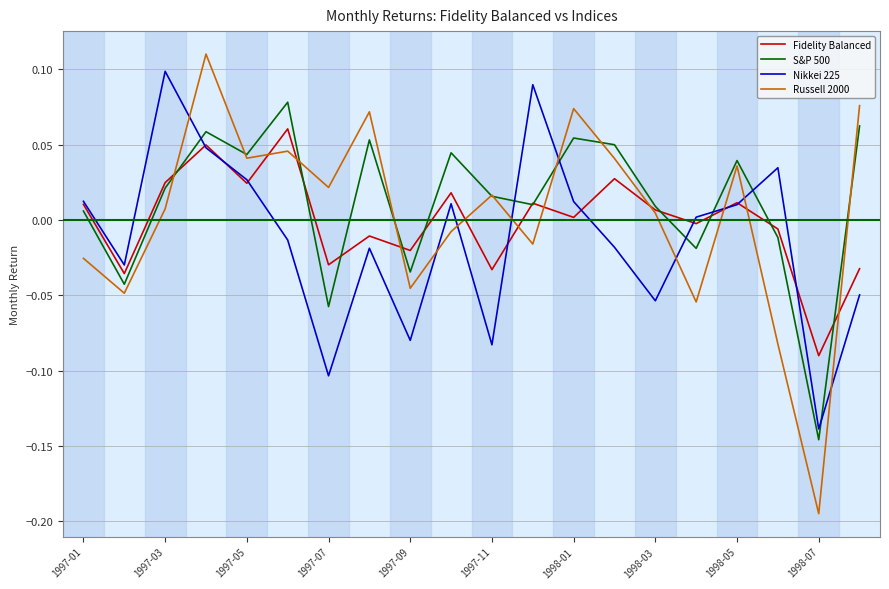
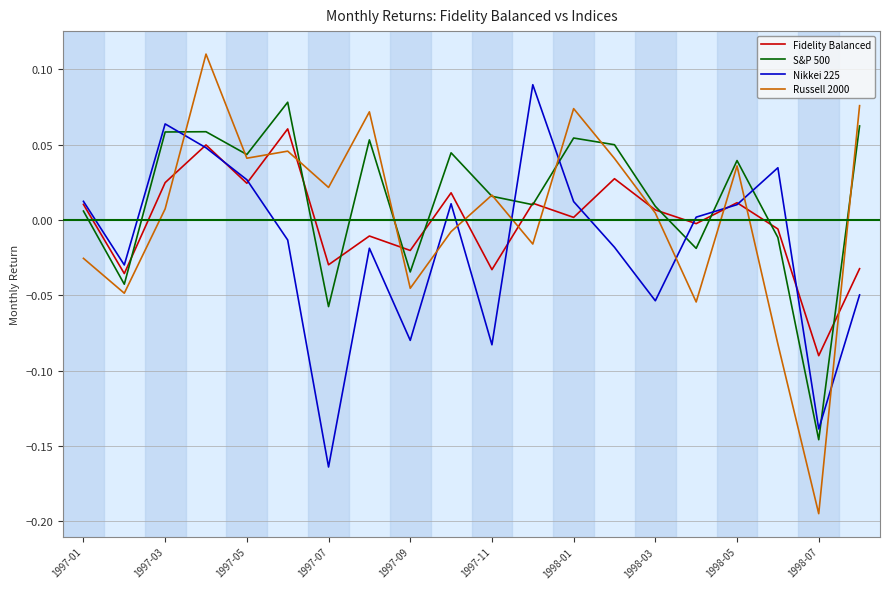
S&P 500, 1997-03: 0.021 -> 0.058
Nikkei 225, 1997-03: 0.099 -> 0.064
Nikkei 225, 1997-07: -0.103 -> -0.164
